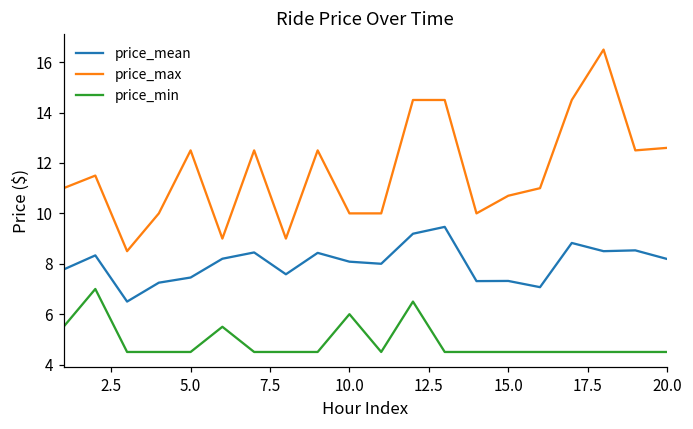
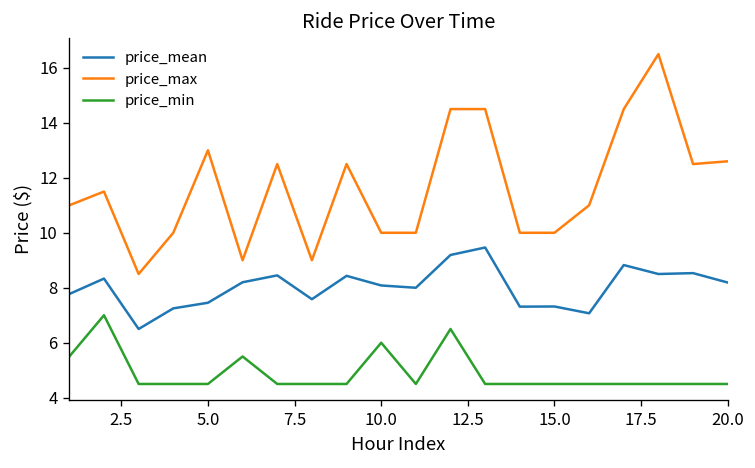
price_max, 5.0: 12.5 -> 13.0
price_max, 15.0: 10.7 -> 10.0
